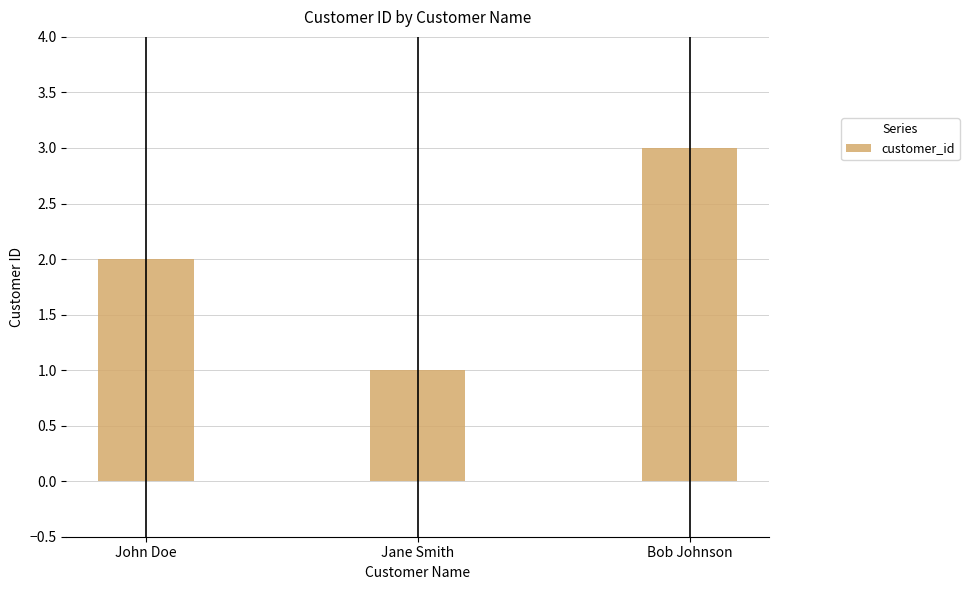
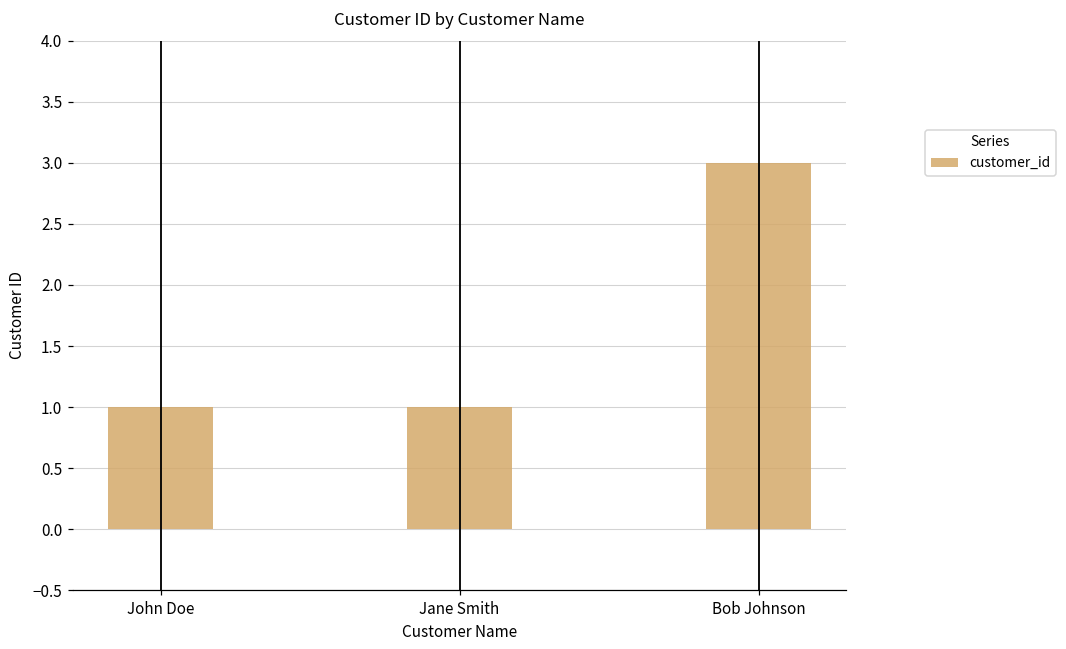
John Doe: 2 -> 1
